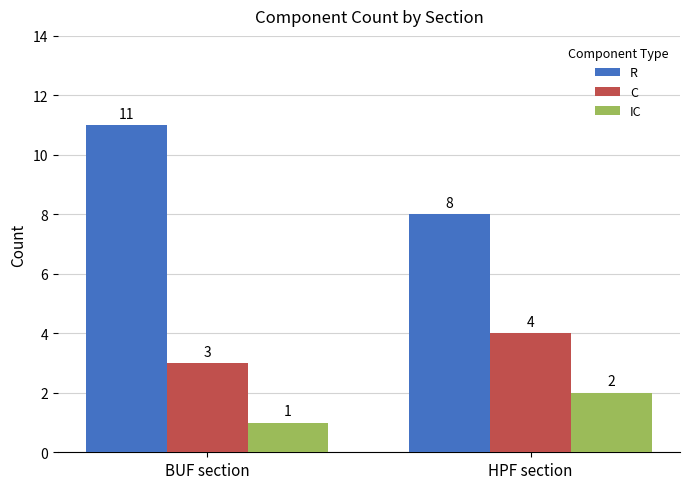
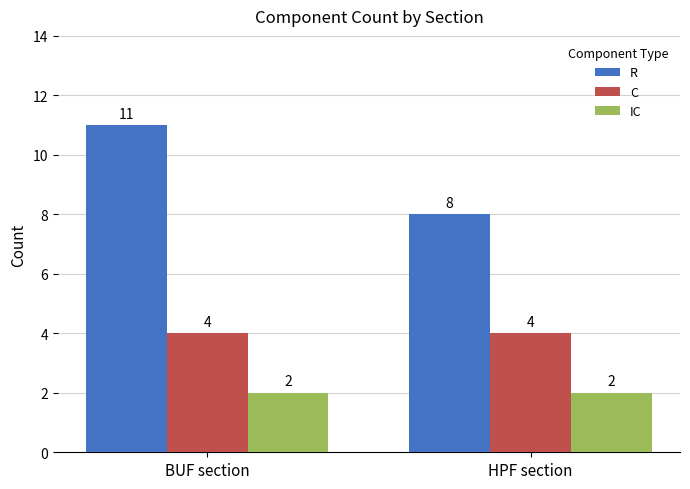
C, BUF section: 3 -> 4
IC, BUF section: 1 -> 2
